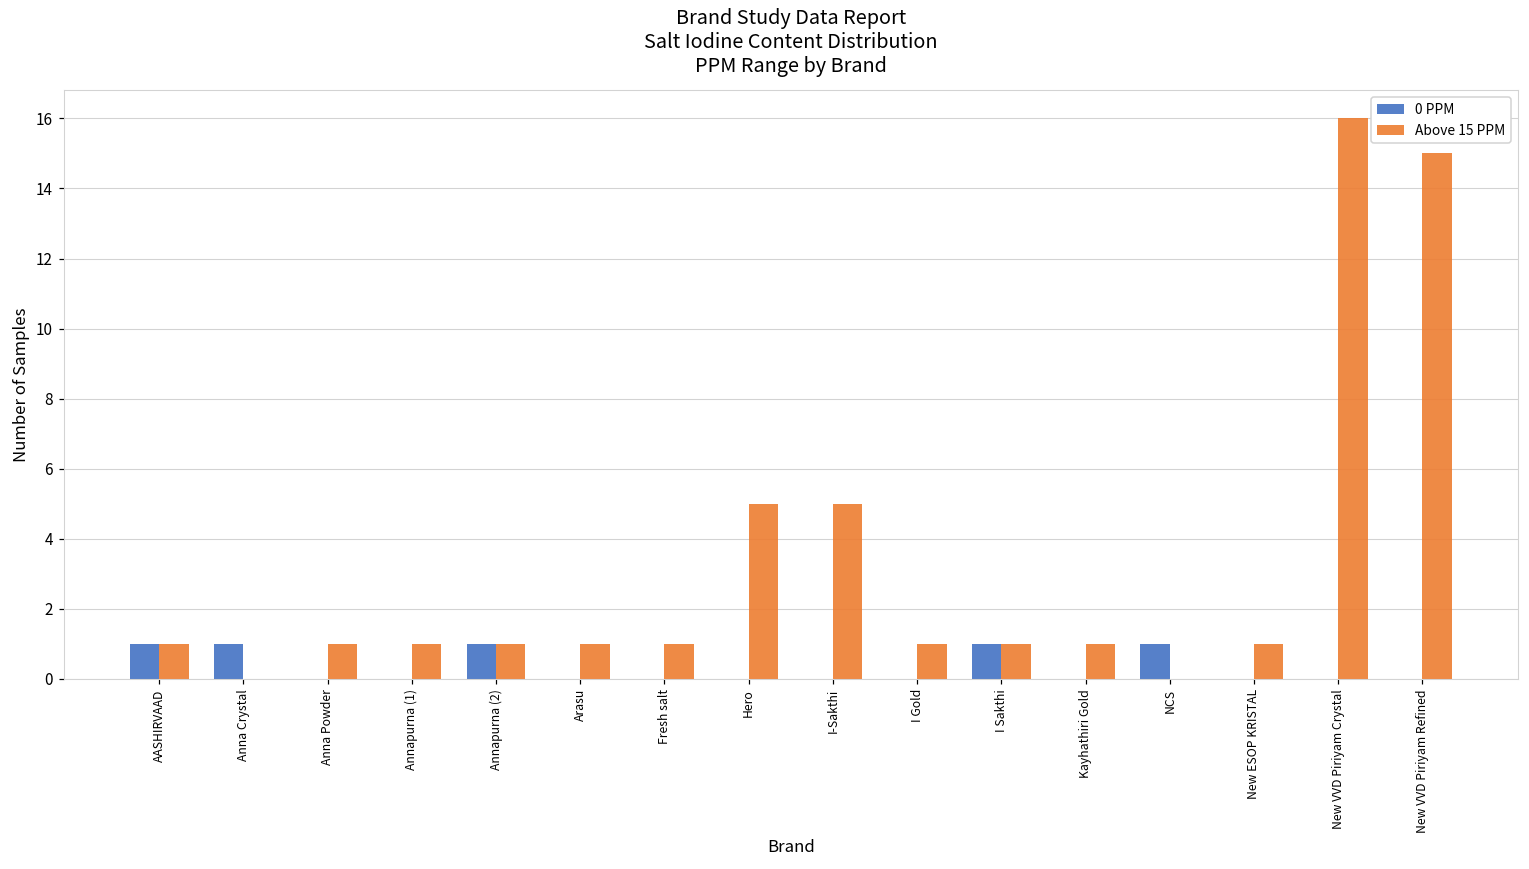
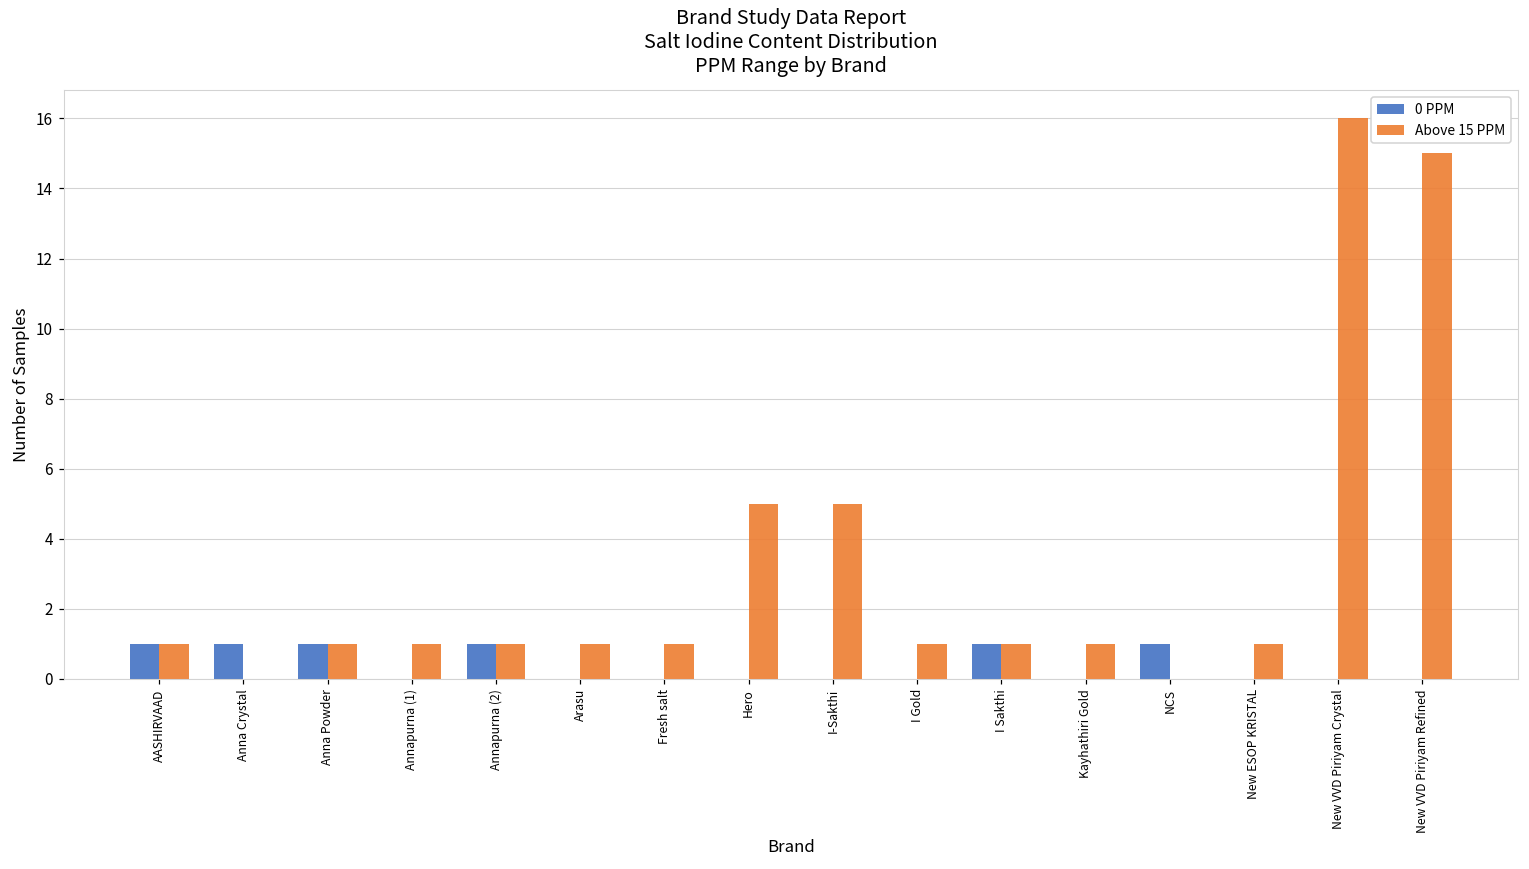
0 PPM, Anna Powder: 0 -> 1
